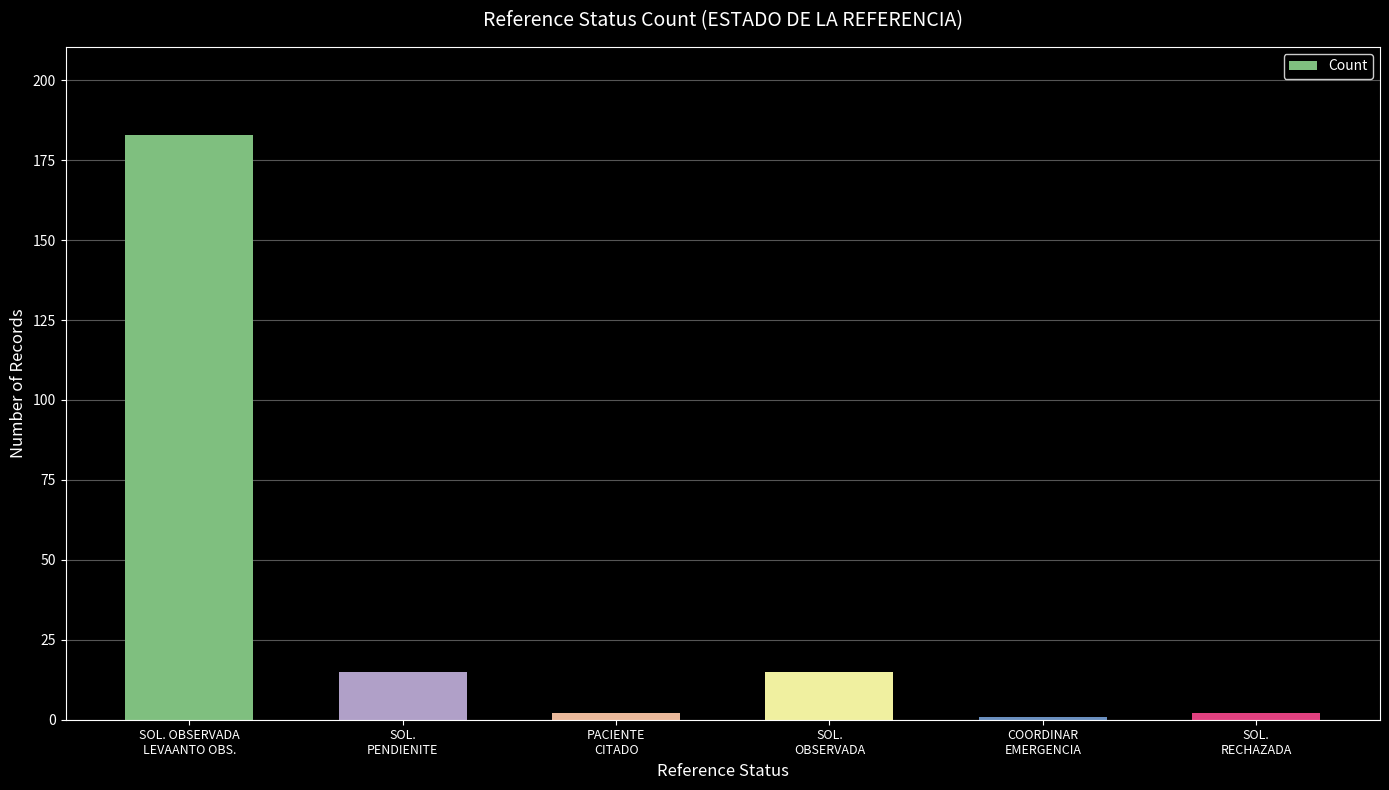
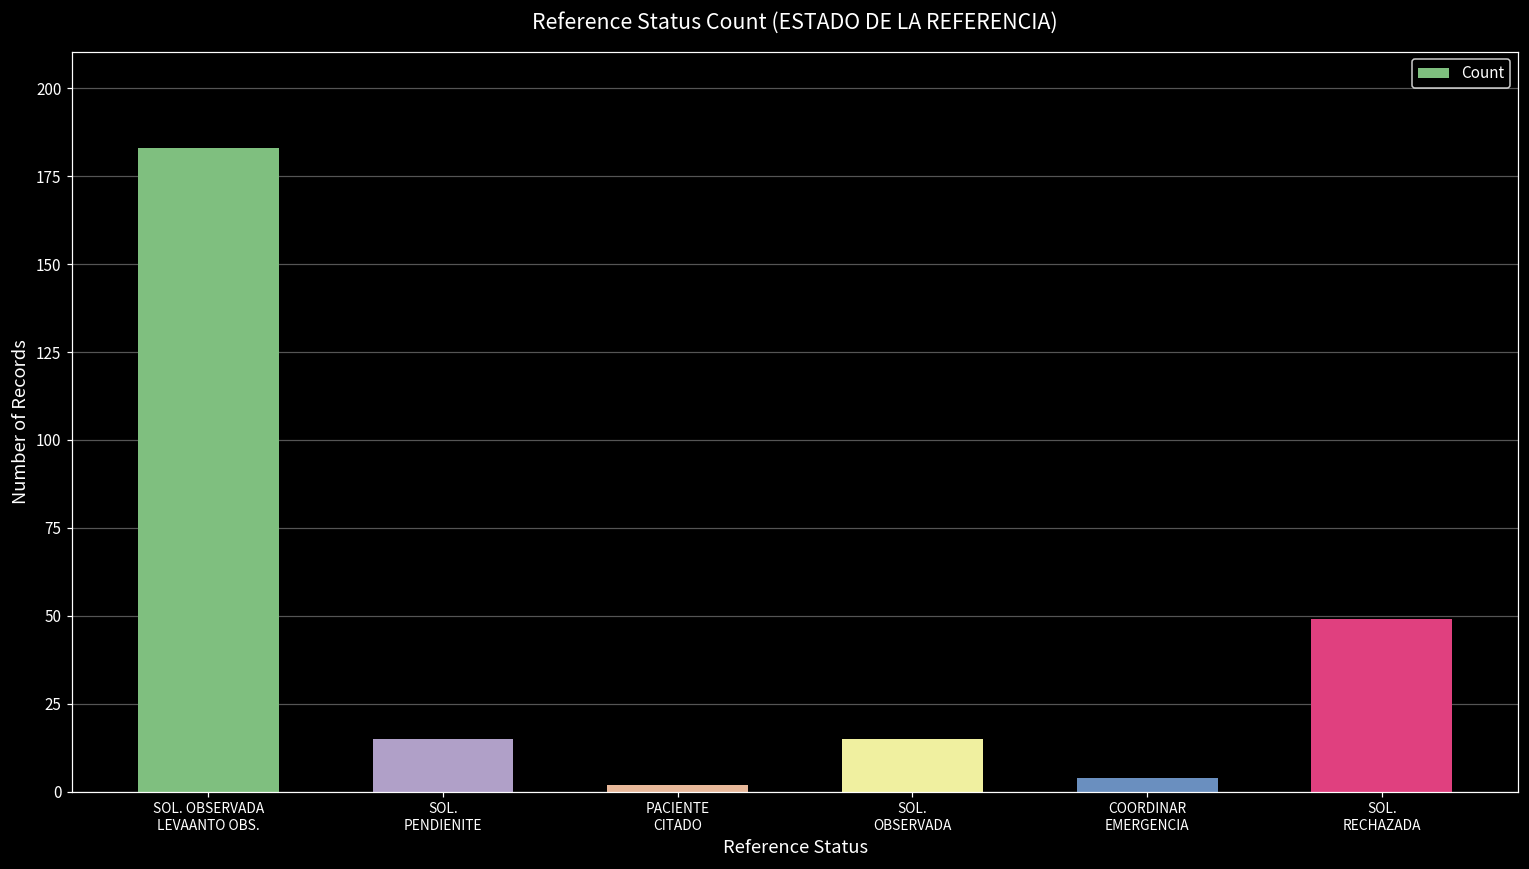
COORDINAR EMERGENCIA: 1 -> 4
SOL. RECHAZADA: 2 -> 49
